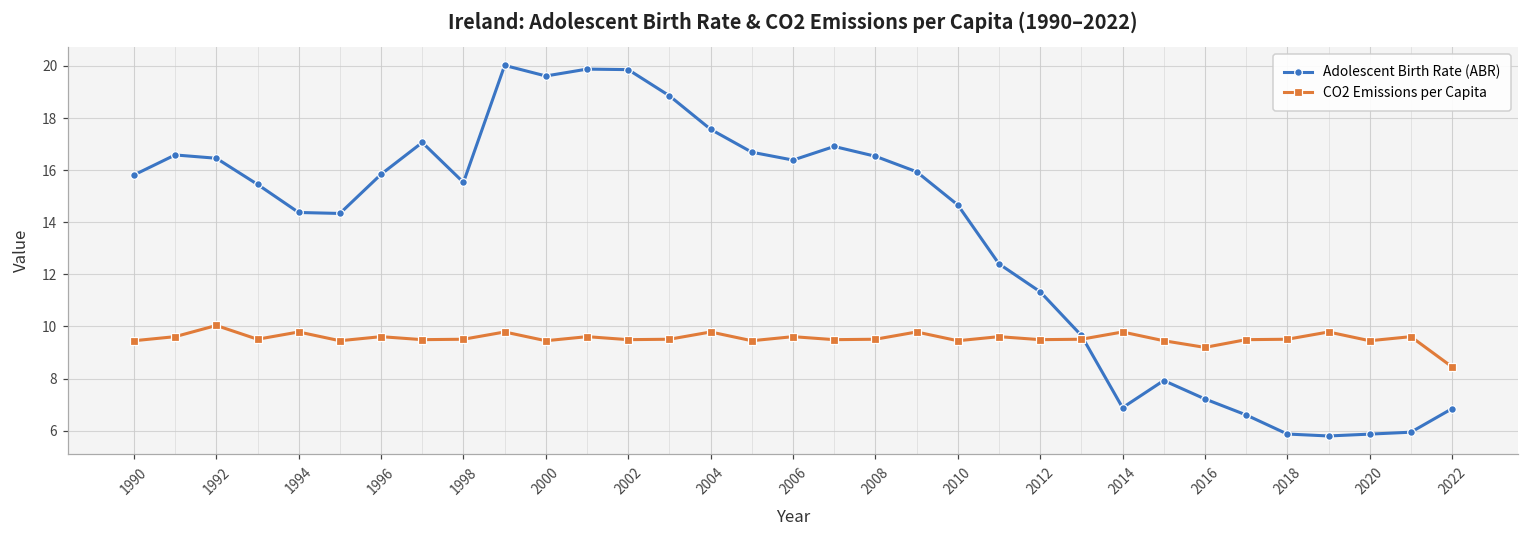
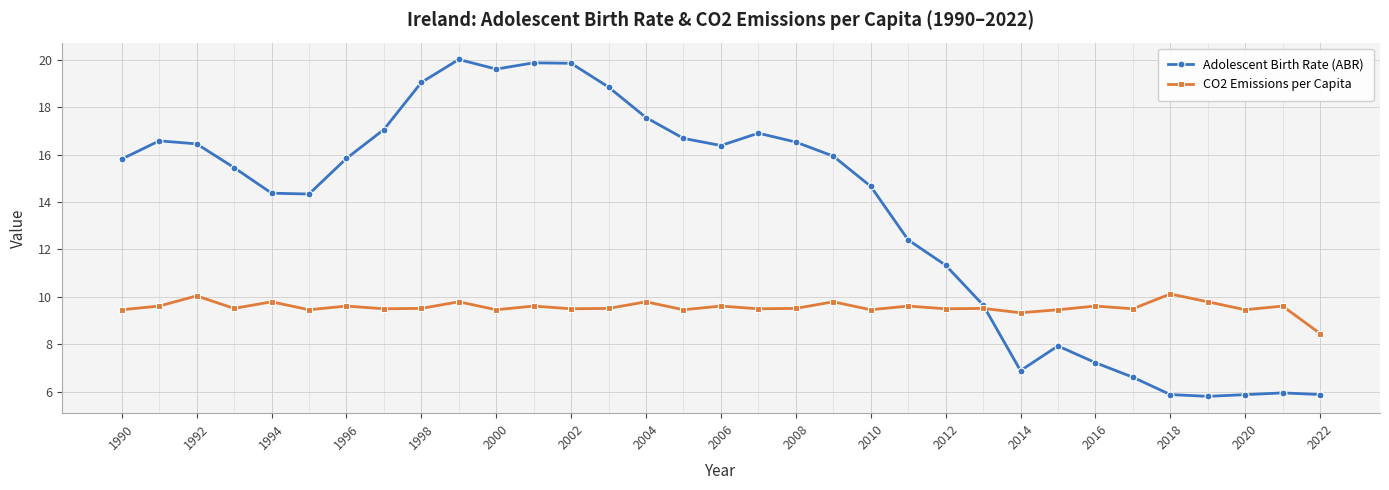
Adolescent Birth Rate (ABR), 1998: 15.5 -> 19.1
CO2 Emissions per Capita, 2014: 9.8 -> 9.3
CO2 Emissions per Capita, 2016: 9.2 -> 9.6
CO2 Emissions per Capita, 2018: 9.5 -> 10.1
Adolescent Birth Rate (ABR), 2022: 6.8 -> 5.9
